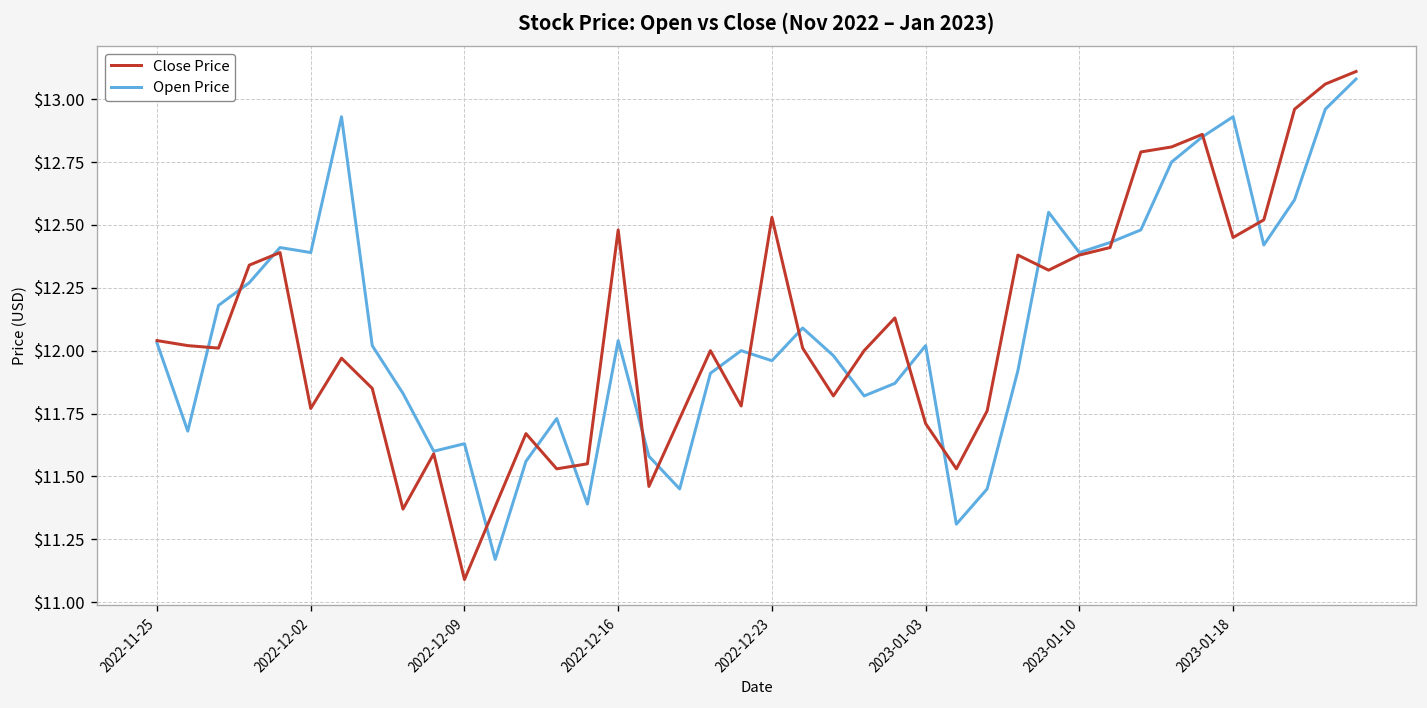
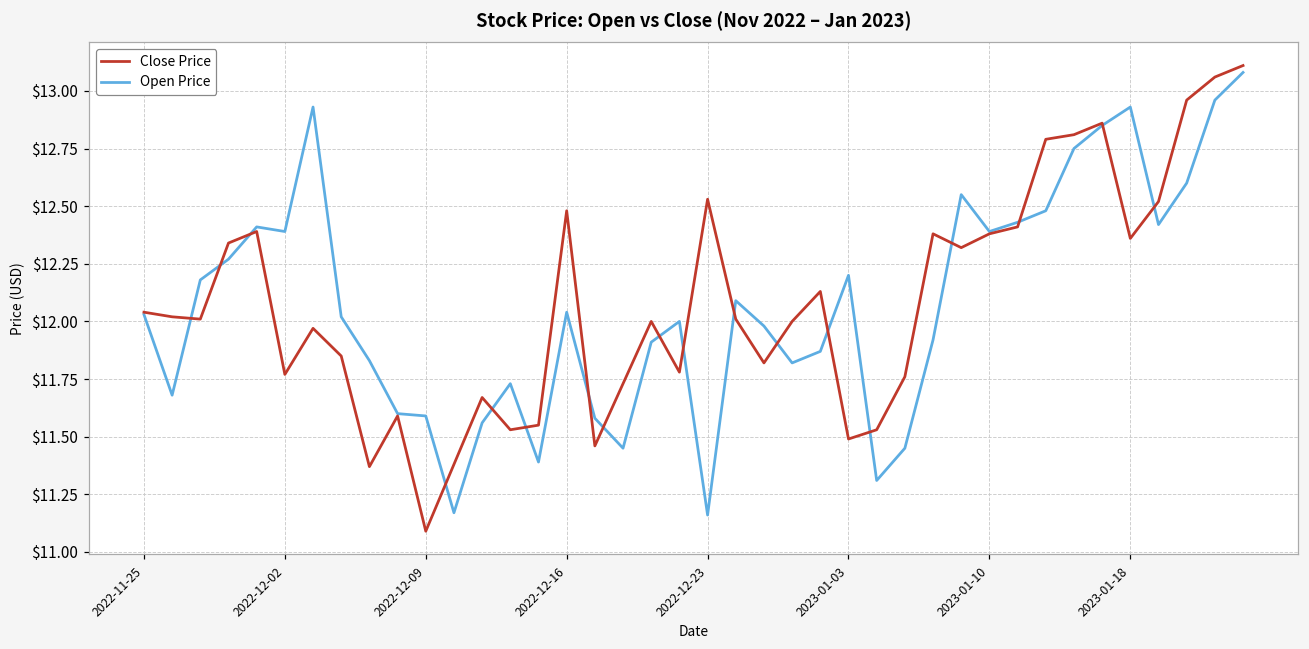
Open Price, 2022-12-09: $11.63 -> $11.59
Open Price, 2022-12-23: $11.96 -> $11.16
Close Price, 2023-01-03: $11.71 -> $11.49
Open Price, 2023-01-03: $12.02 -> $12.20
Close Price, 2023-01-18: $12.45 -> $12.36
